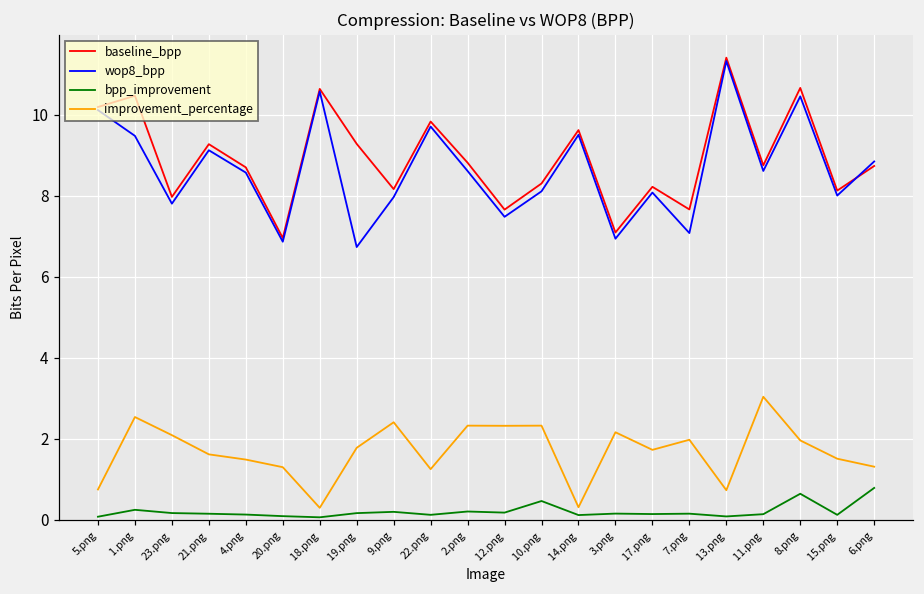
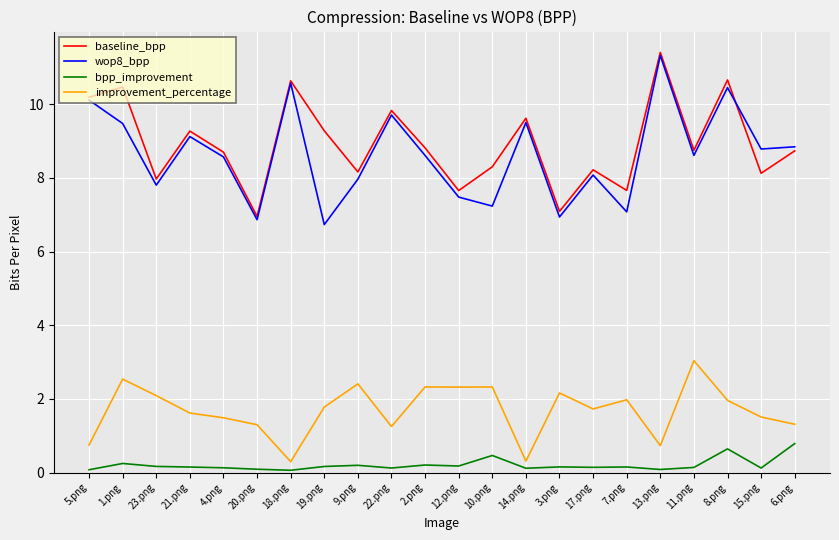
wop8_bpp, 10.png: 8.1 -> 7.2
wop8_bpp, 15.png: 8.0 -> 8.8
